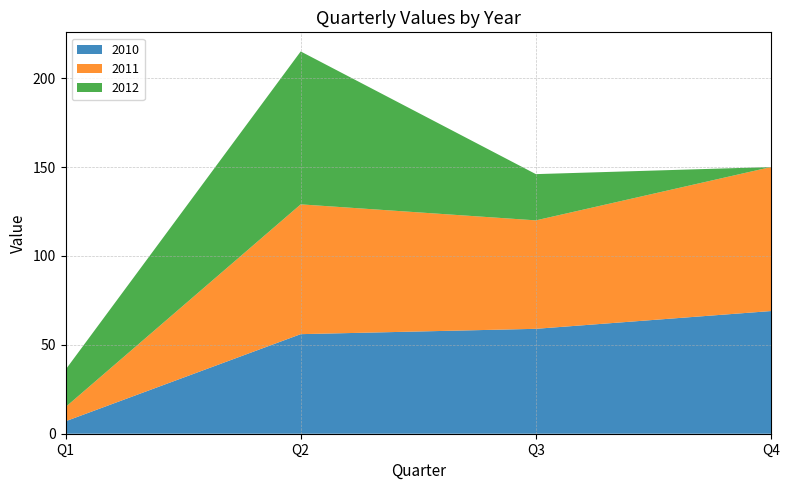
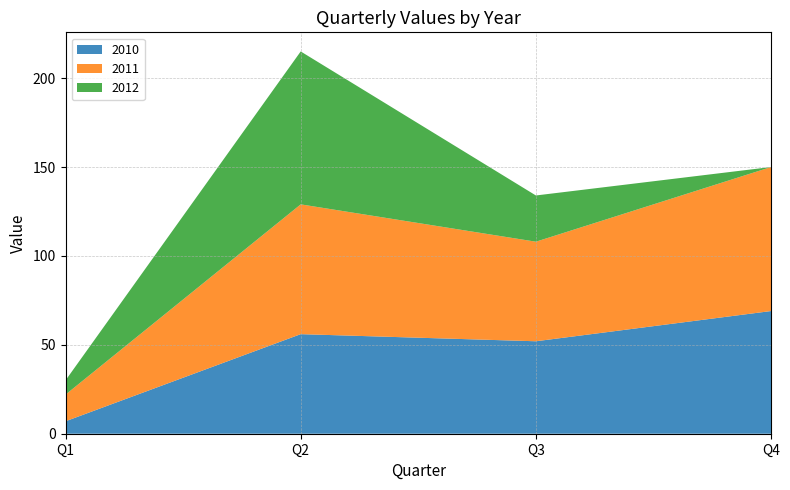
2011, Q1: 8 -> 15
2012, Q1: 21 -> 8
2010, Q3: 59 -> 52
2011, Q3: 61 -> 56
